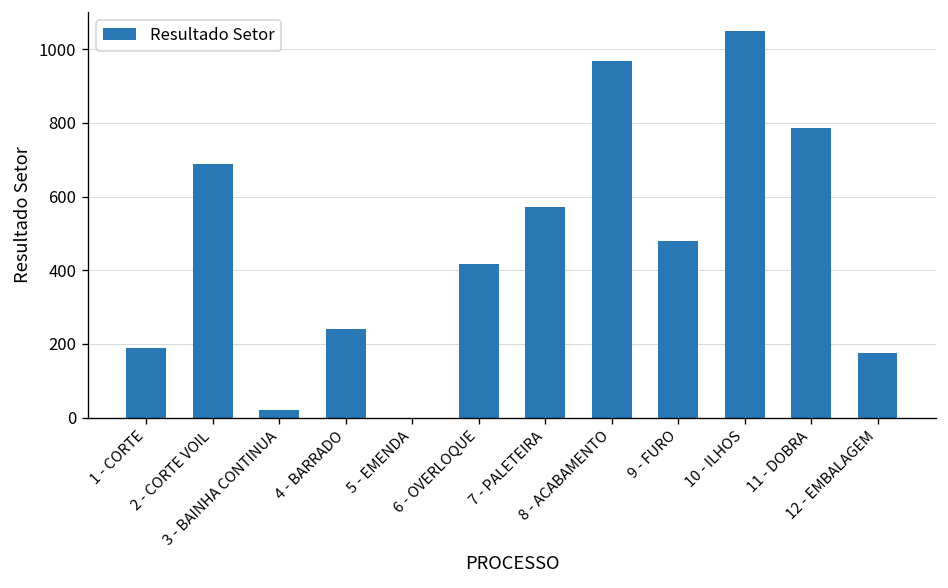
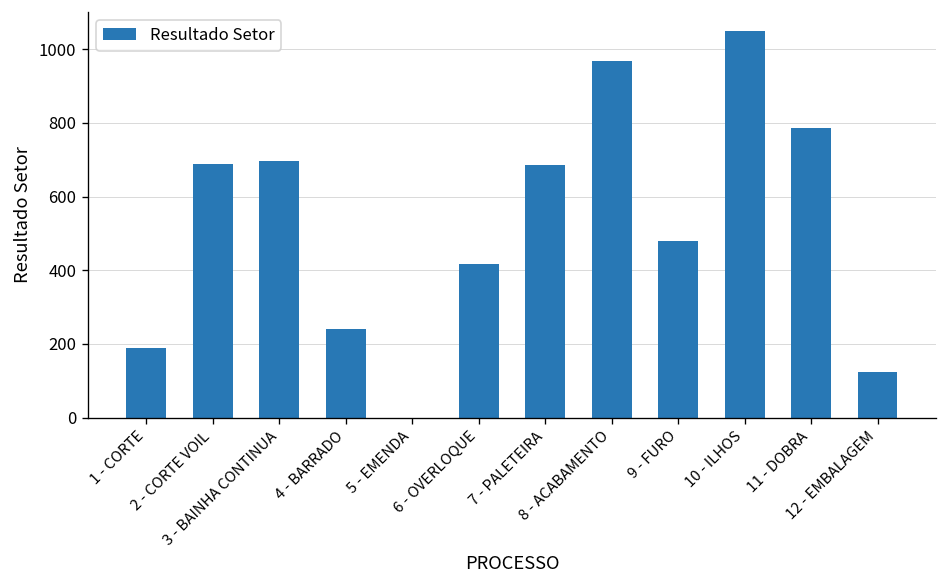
3 - BAINHA CONTINUA: 20 -> 700
7 - PALETEIRA: 570 -> 690
12 - EMBALAGEM: 170 -> 120
